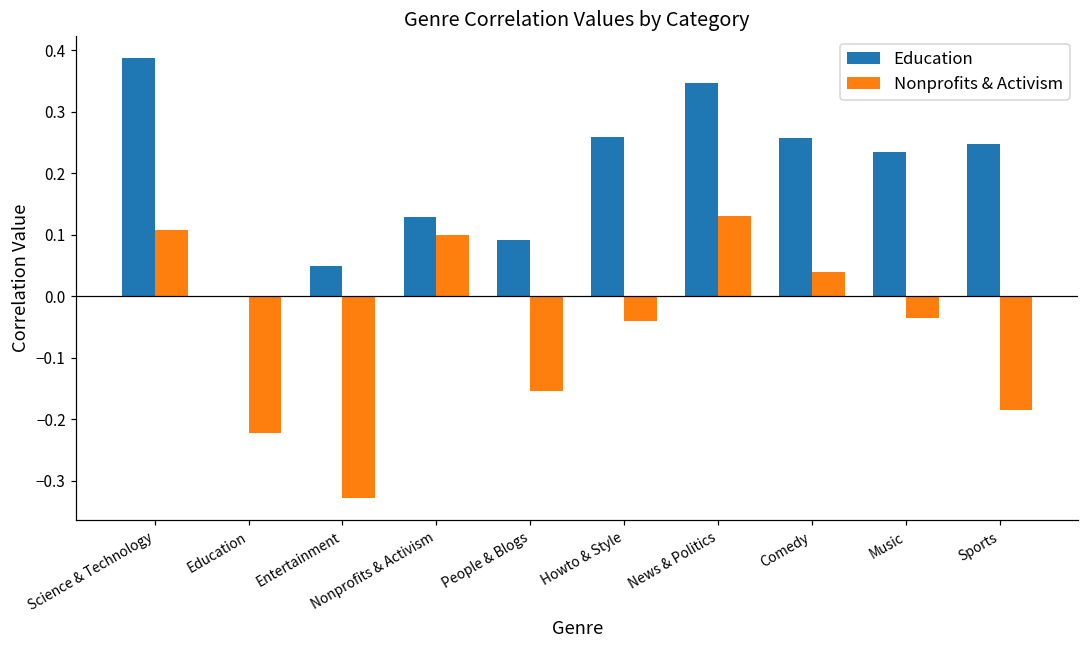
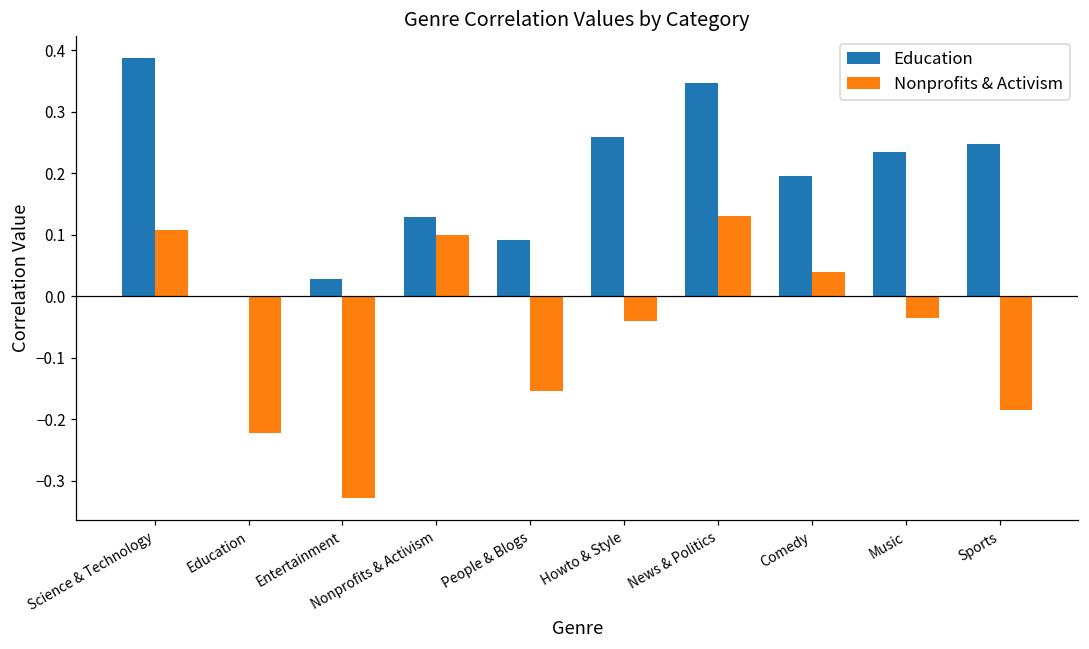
Education, Entertainment: 0.05 -> 0.03
Education, Comedy: 0.26 -> 0.20
